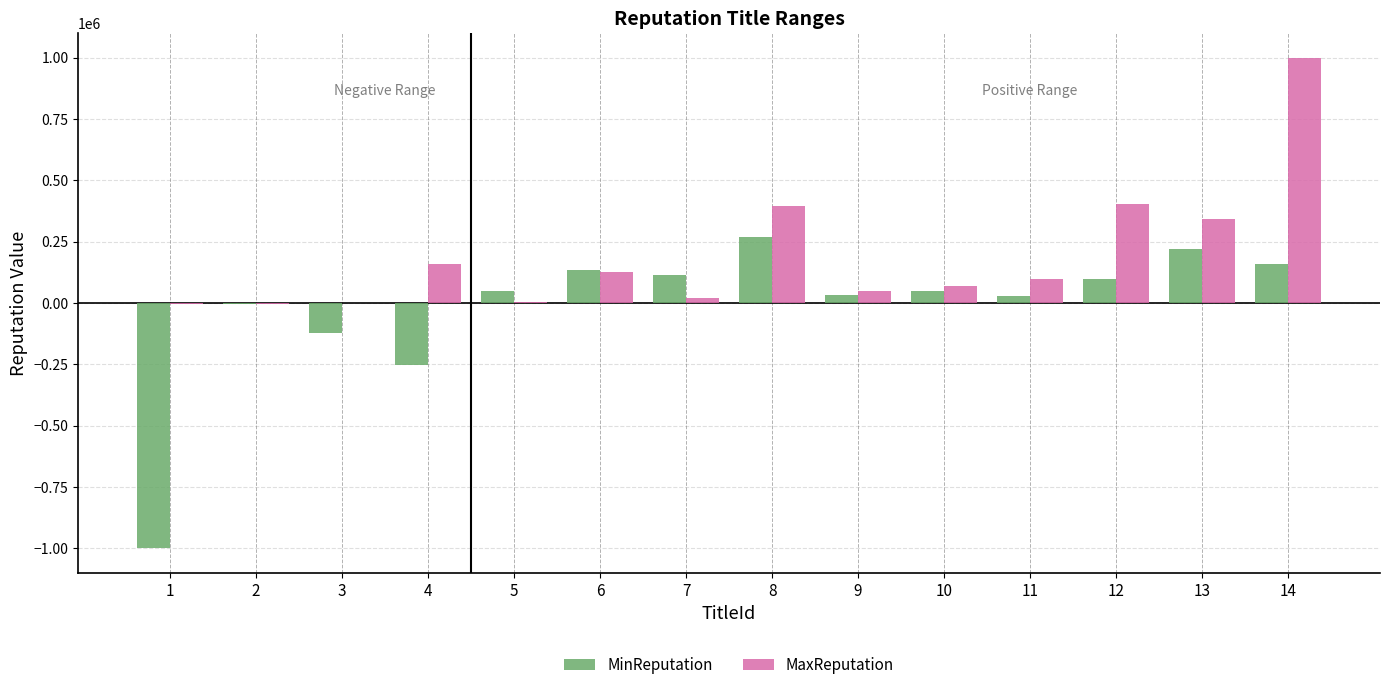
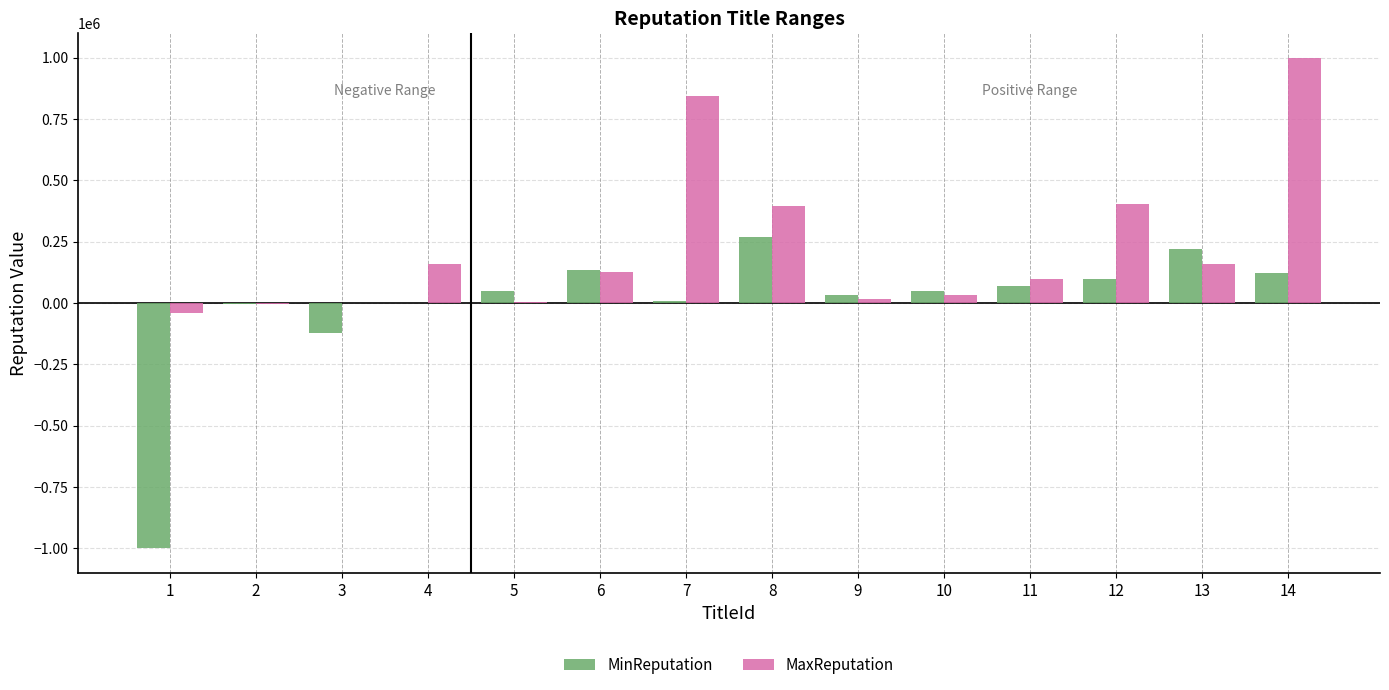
MaxReputation, 1: 0 -> -40000
MinReputation, 4: -250000 -> 0
MinReputation, 7: 110000 -> 10000
MaxReputation, 7: 20000 -> 840000
MaxReputation, 9: 50000 -> 20000
MaxReputation, 10: 70000 -> 30000
MinReputation, 11: 30000 -> 70000
MaxReputation, 13: 340000 -> 160000
MinReputation, 14: 160000 -> 120000
